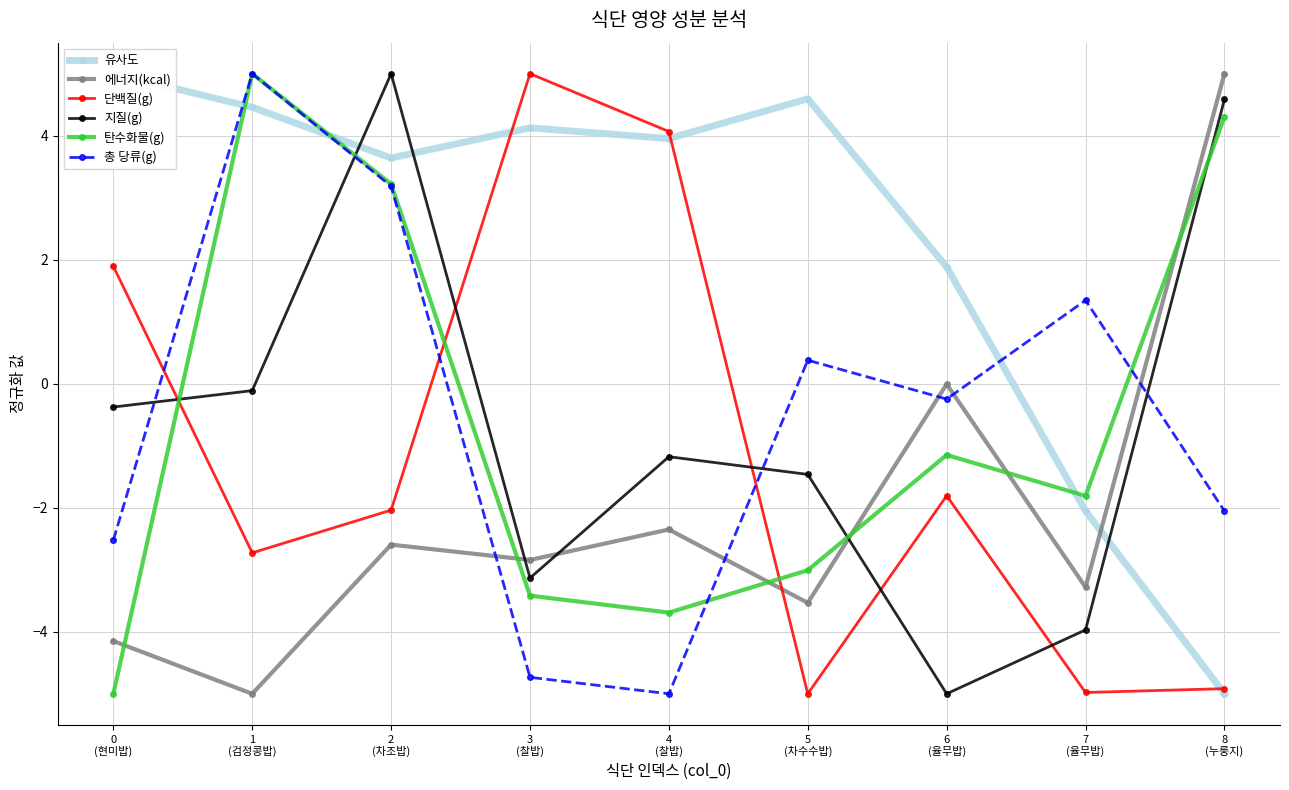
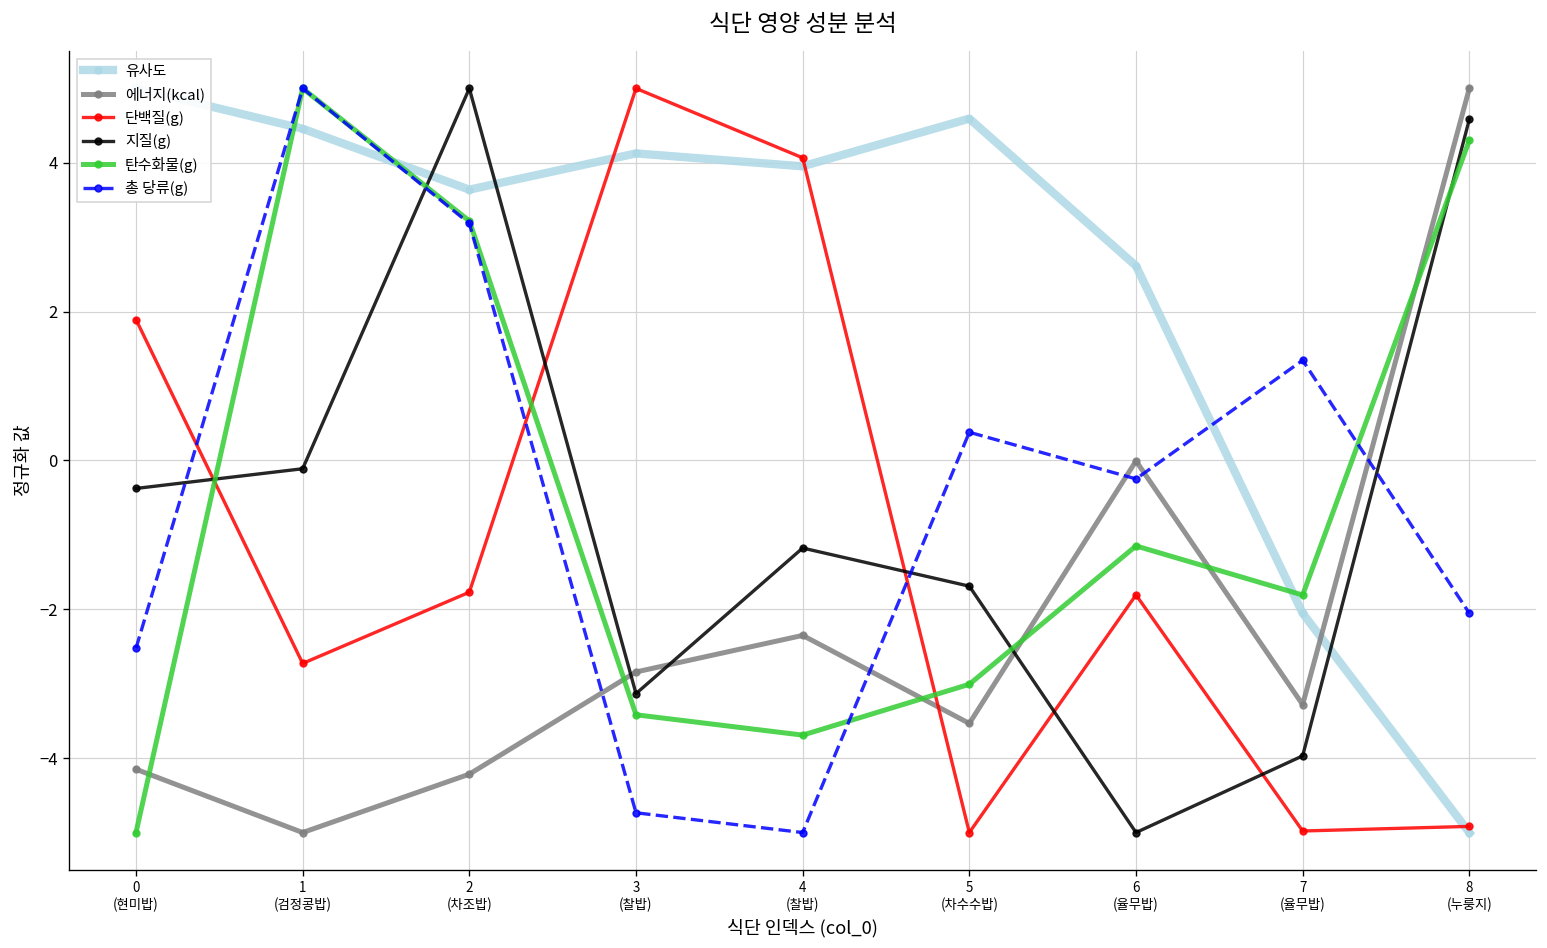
에너지(kcal), 2 (차조밥): -2.6 -> -4.2
단백질(g), 2 (차조밥): -2.0 -> -1.8
지질(g), 5 (차수수밥): -1.5 -> -1.7
유사도, 6 (율무밥): 1.9 -> 2.6
